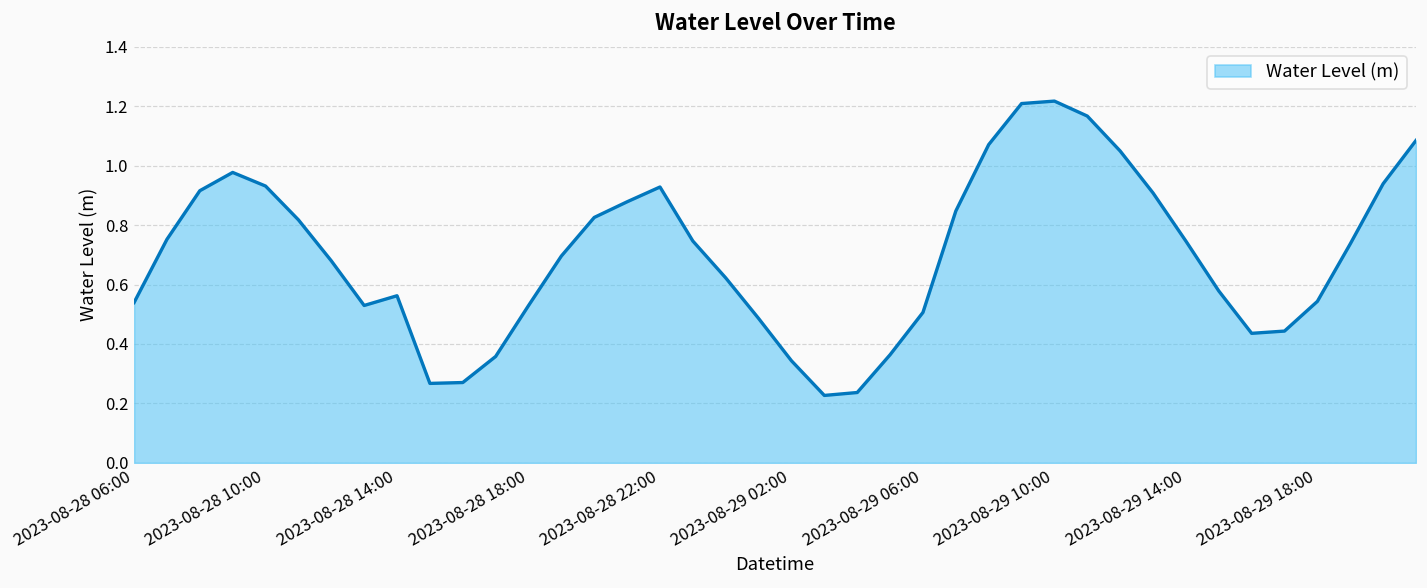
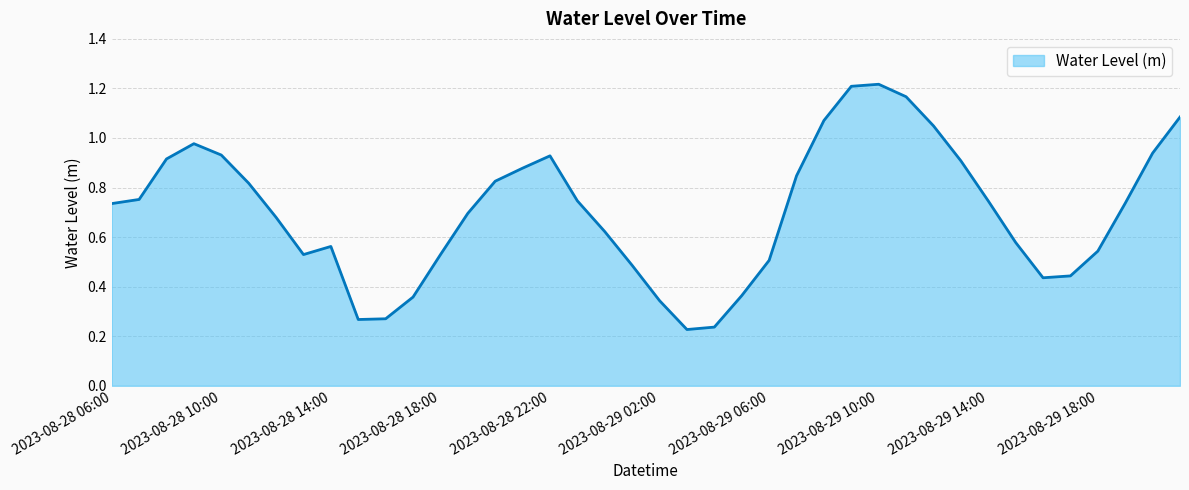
2023-08-28 06:00: 0.54 -> 0.74
